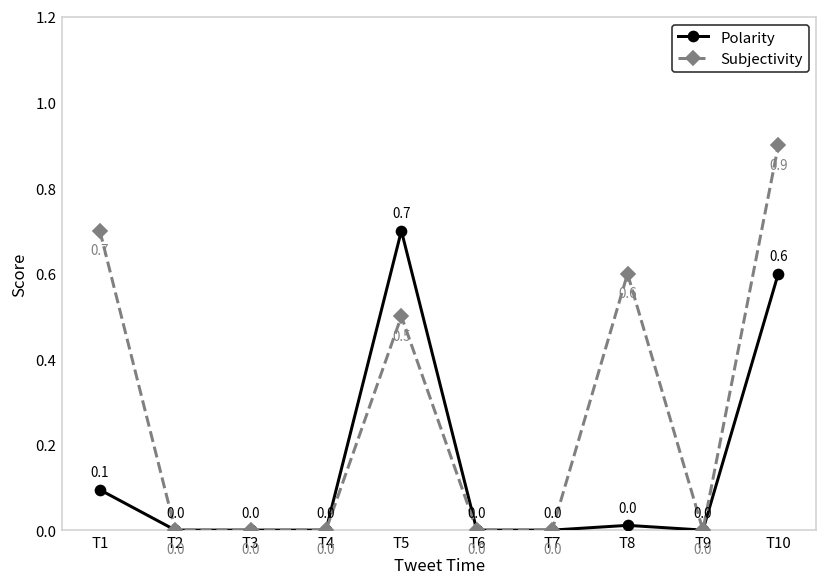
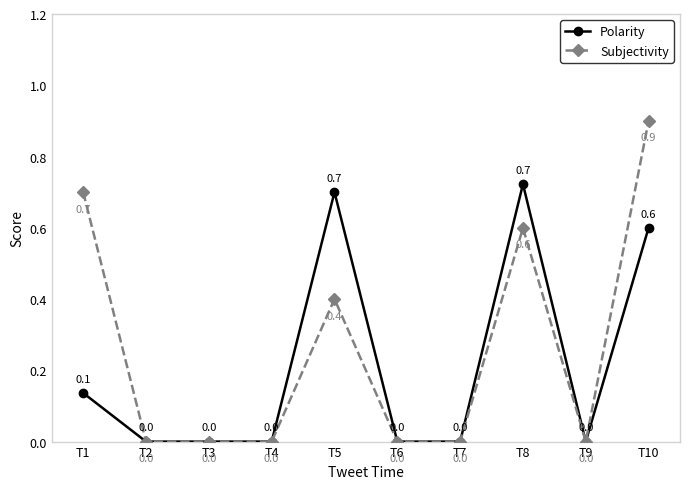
Polarity, T1: 0.09 -> 0.14
Subjectivity, T5: 0.5 -> 0.4
Polarity, T8: 0.0 -> 0.7
